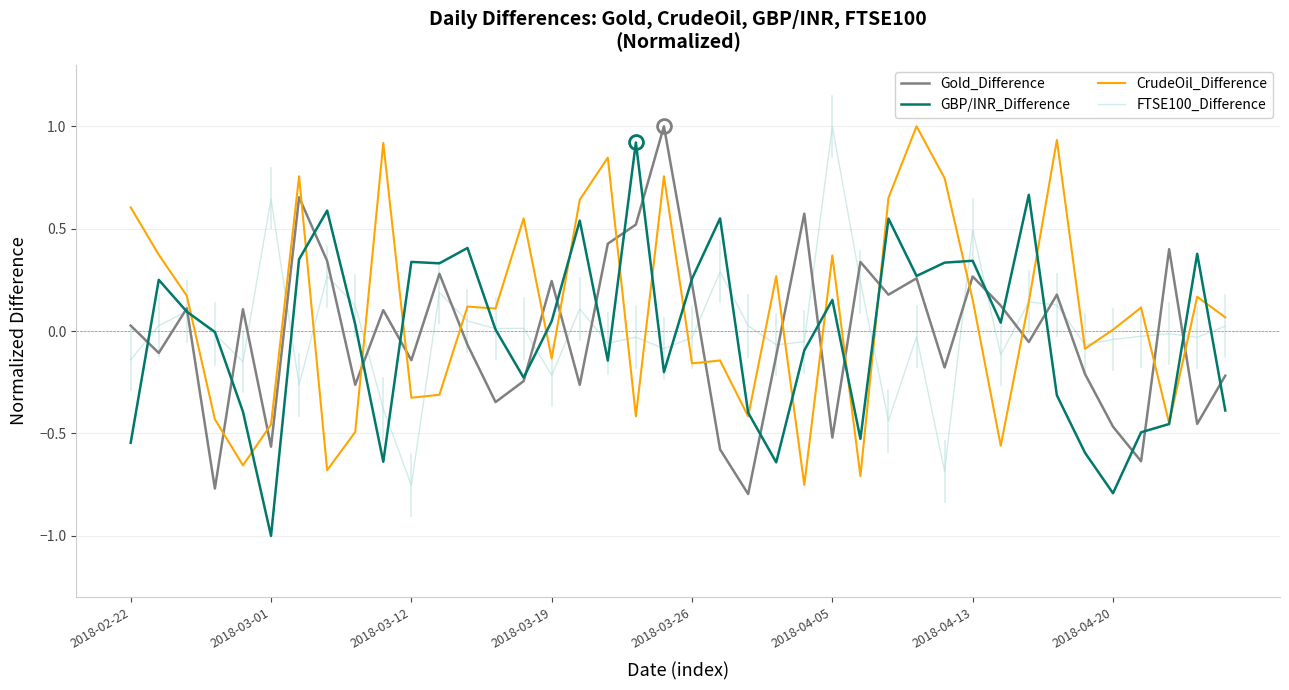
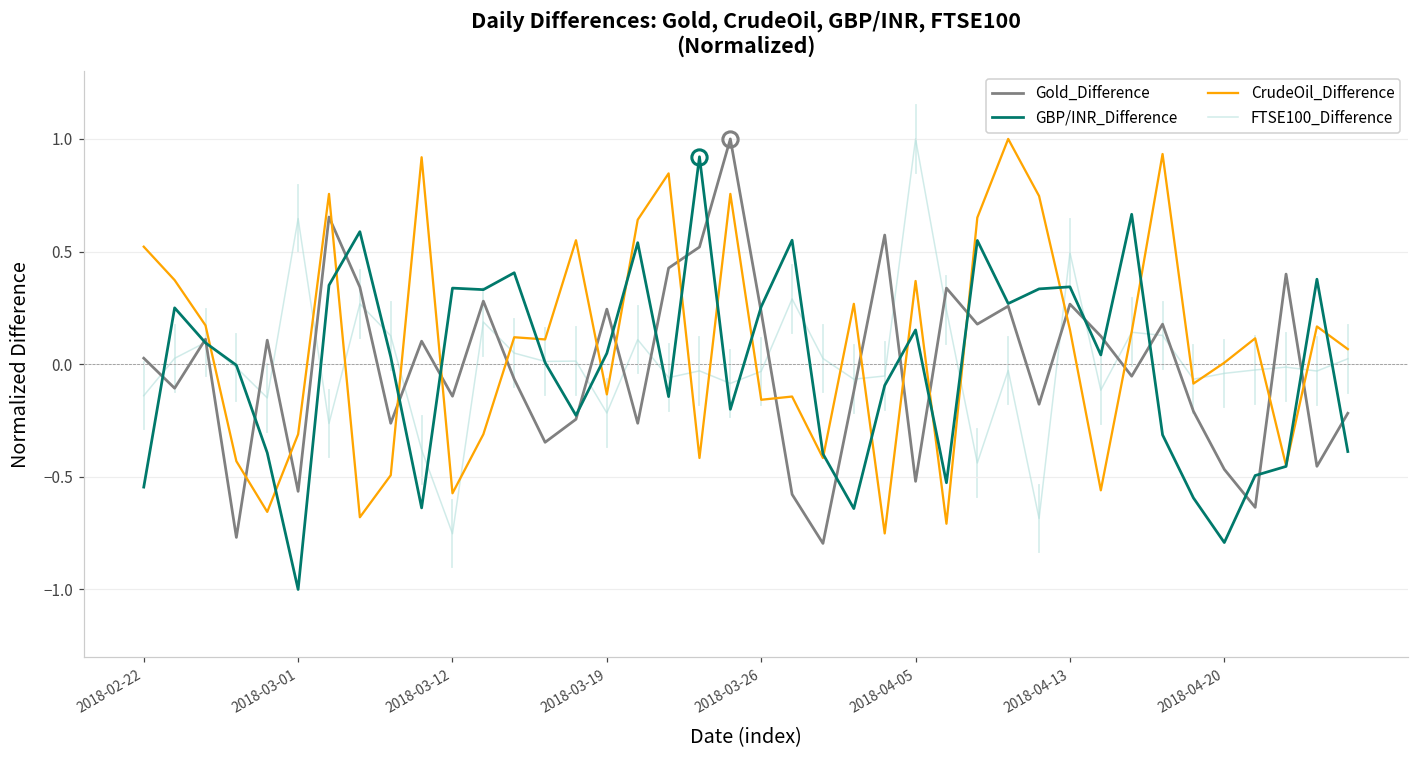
CrudeOil_Difference, 2018-02-22: 0.60 -> 0.52
CrudeOil_Difference, 2018-03-01: -0.46 -> -0.31
CrudeOil_Difference, 2018-03-12: -0.33 -> -0.57
